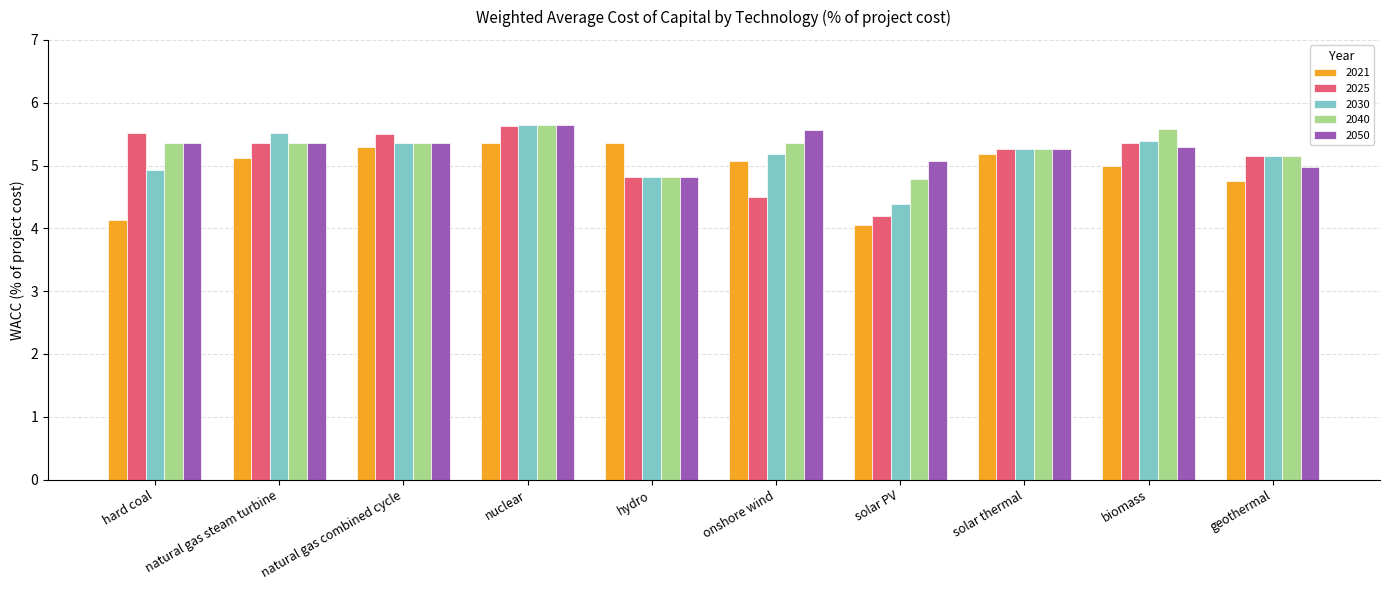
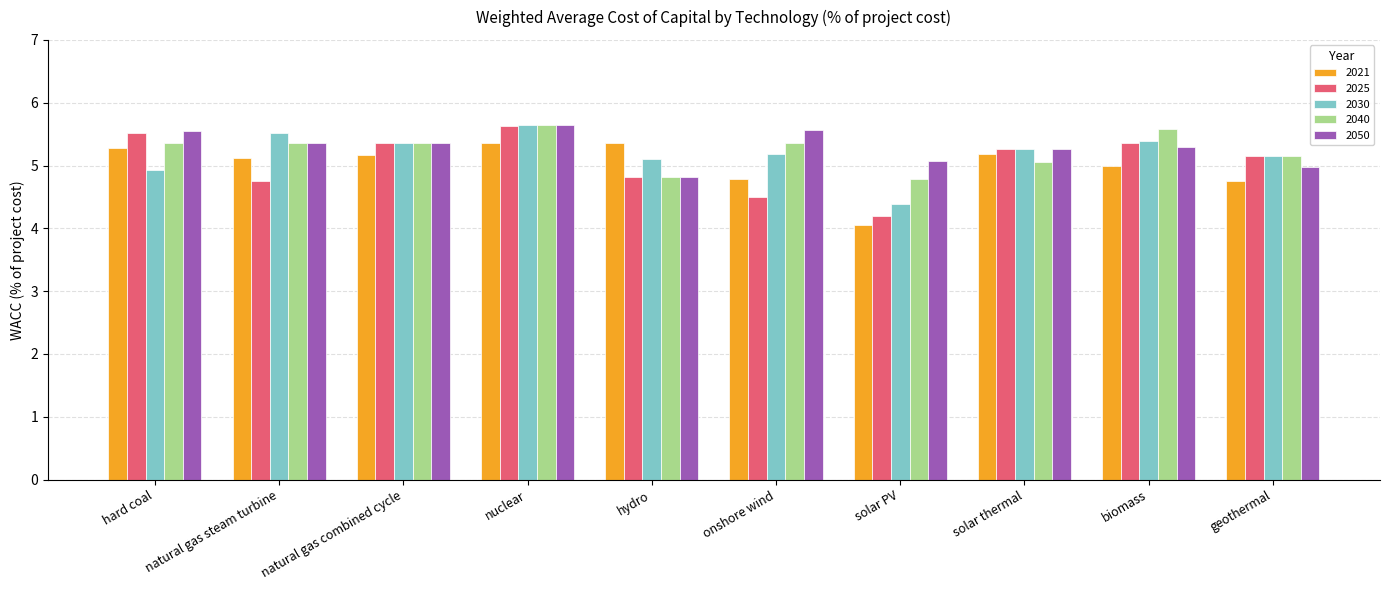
2021, hard coal: 4.1 -> 5.3
2050, hard coal: 5.4 -> 5.6
2025, natural gas steam turbine: 5.4 -> 4.8
2021, natural gas combined cycle: 5.3 -> 5.2
2025, natural gas combined cycle: 5.5 -> 5.4
2030, hydro: 4.8 -> 5.1
2021, onshore wind: 5.1 -> 4.8
2040, solar thermal: 5.3 -> 5.1
